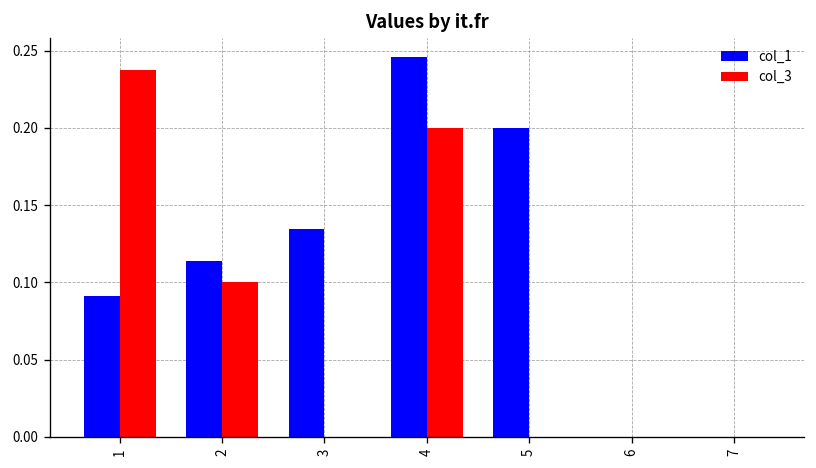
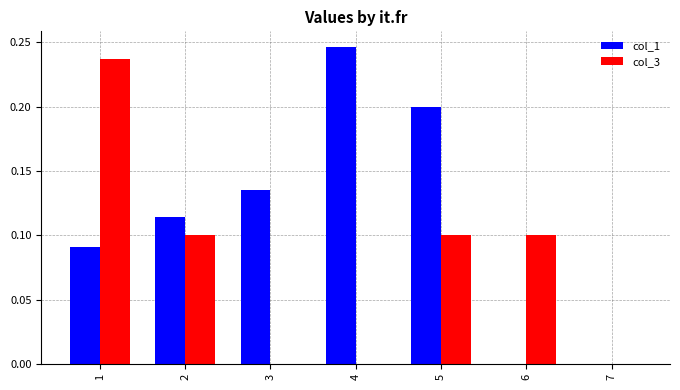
col_3, 4: 0.2 -> 0.0
col_3, 5: 0.0 -> 0.1
col_3, 6: 0.0 -> 0.1
